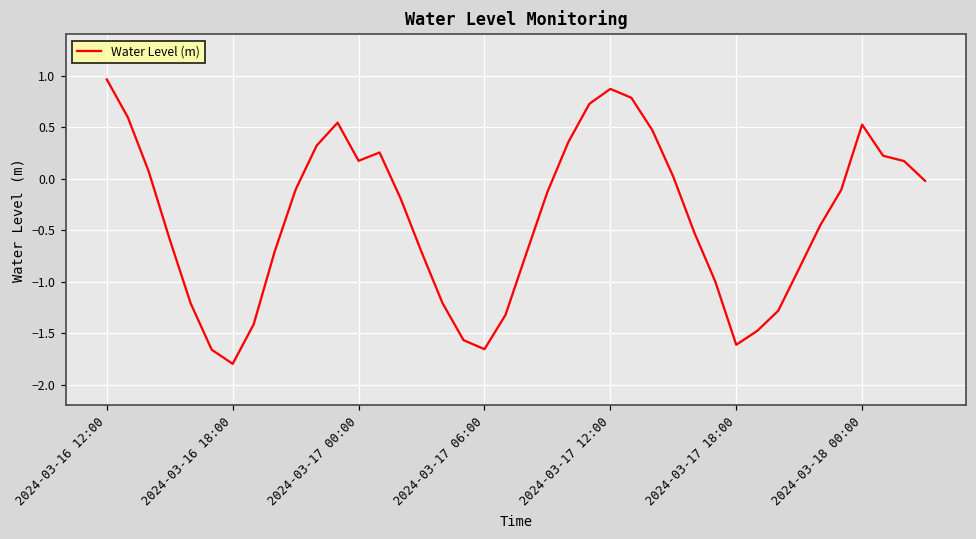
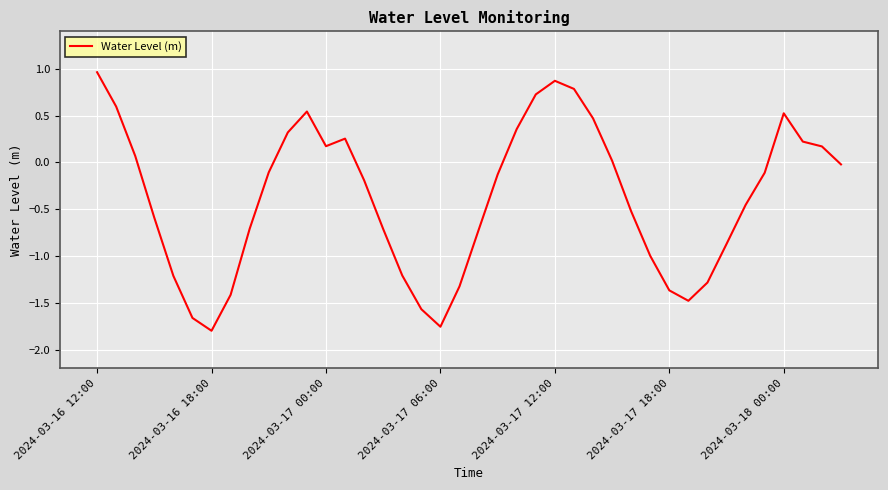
2024-03-17 06:00: -1.7 -> -1.8
2024-03-17 18:00: -1.6 -> -1.4
